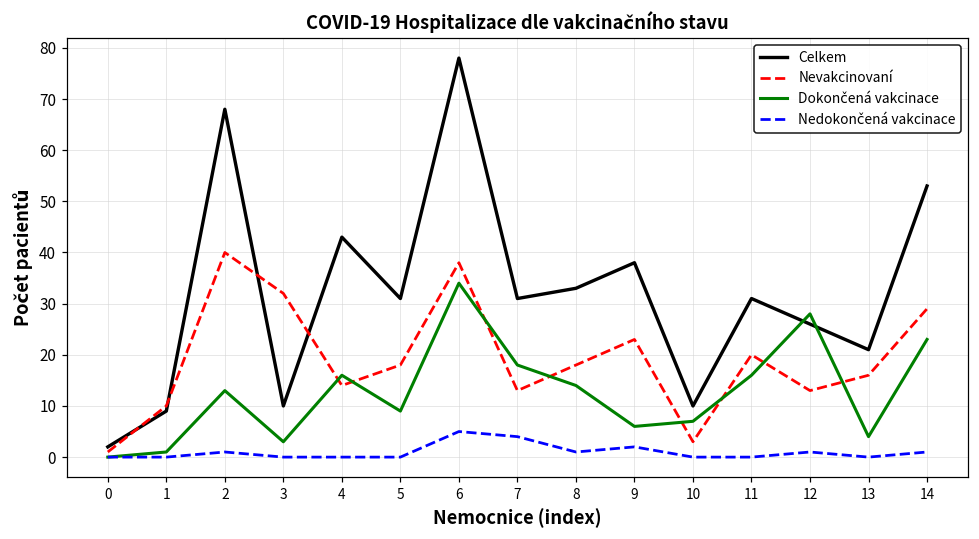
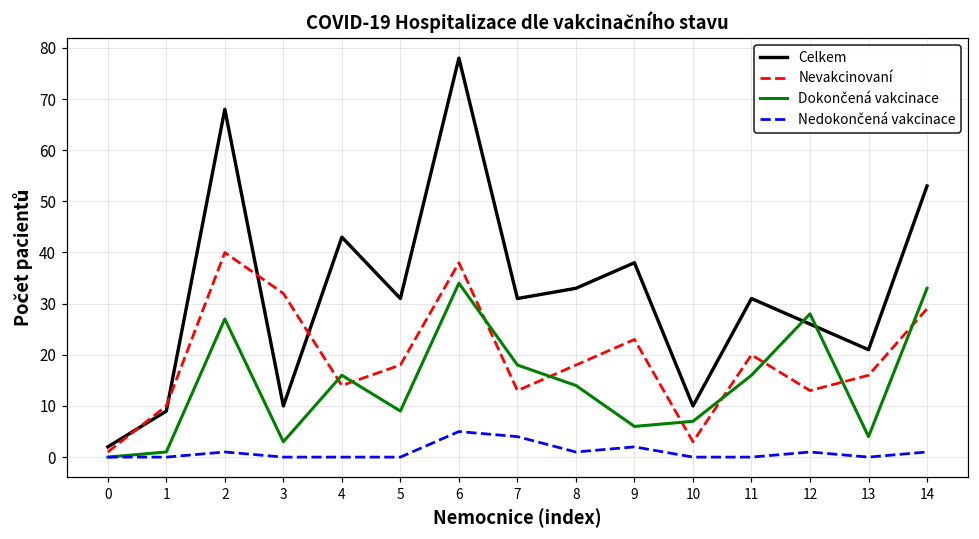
Dokončená vakcinace, 2: 13 -> 27
Dokončená vakcinace, 14: 23 -> 33
